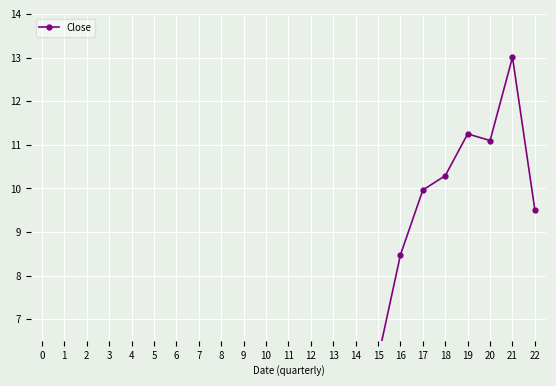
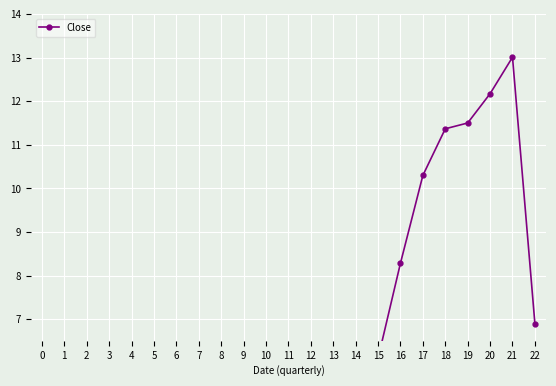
16: 8.5 -> 8.3
17: 10.0 -> 10.3
18: 10.3 -> 11.4
19: 11.3 -> 11.5
20: 11.1 -> 12.2
22: 9.5 -> 6.9
